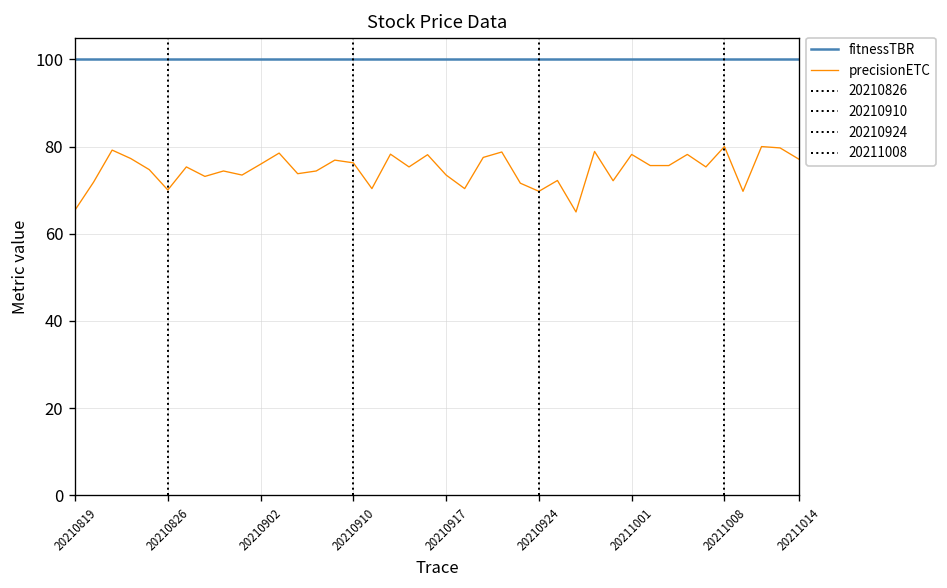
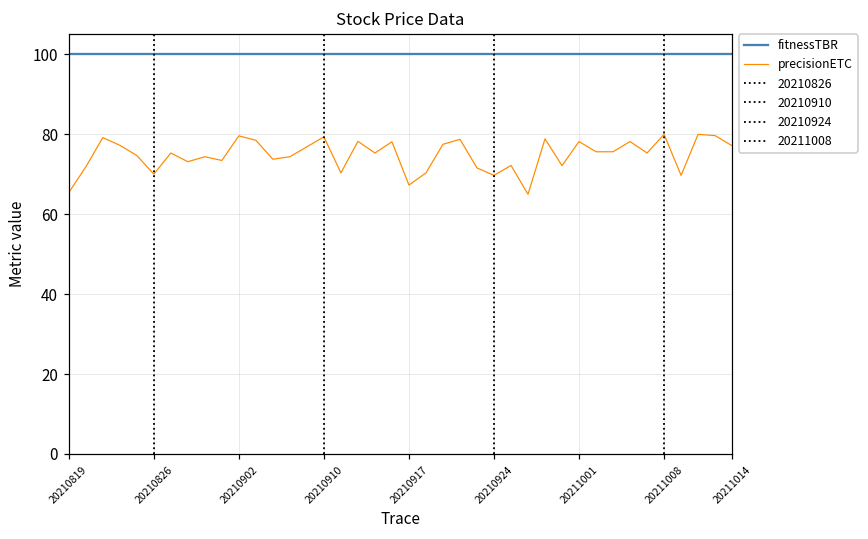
precisionETC, 20210902: 76 -> 80
precisionETC, 20210910: 76 -> 79
precisionETC, 20210917: 73 -> 67
